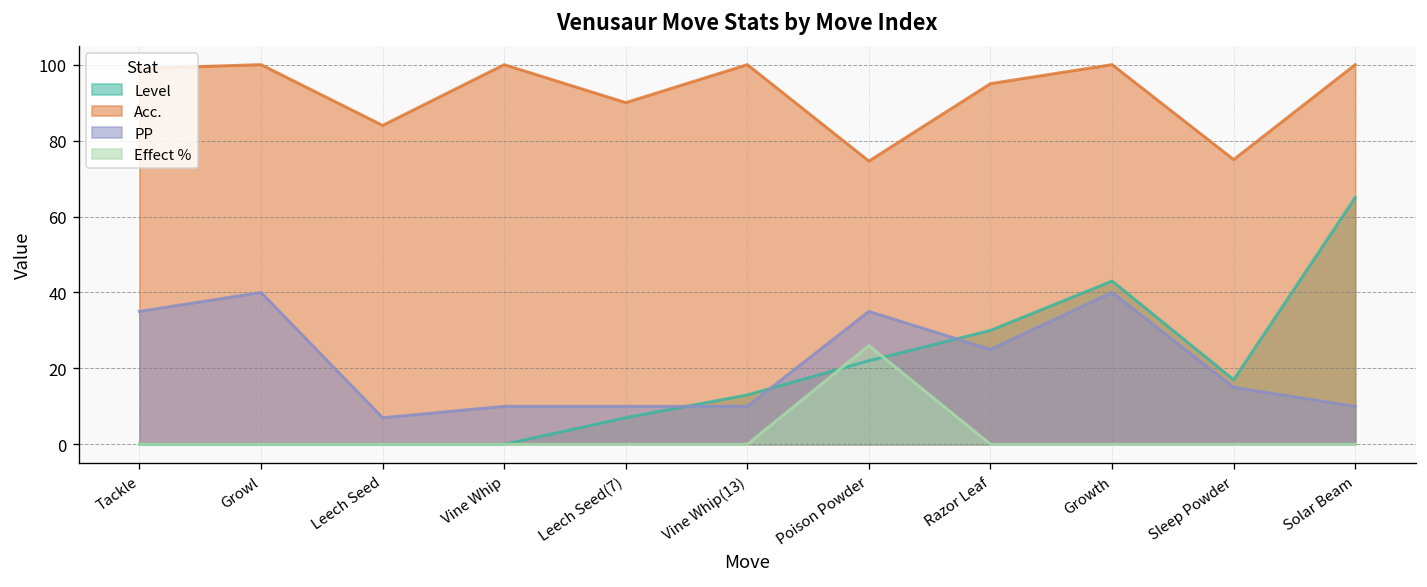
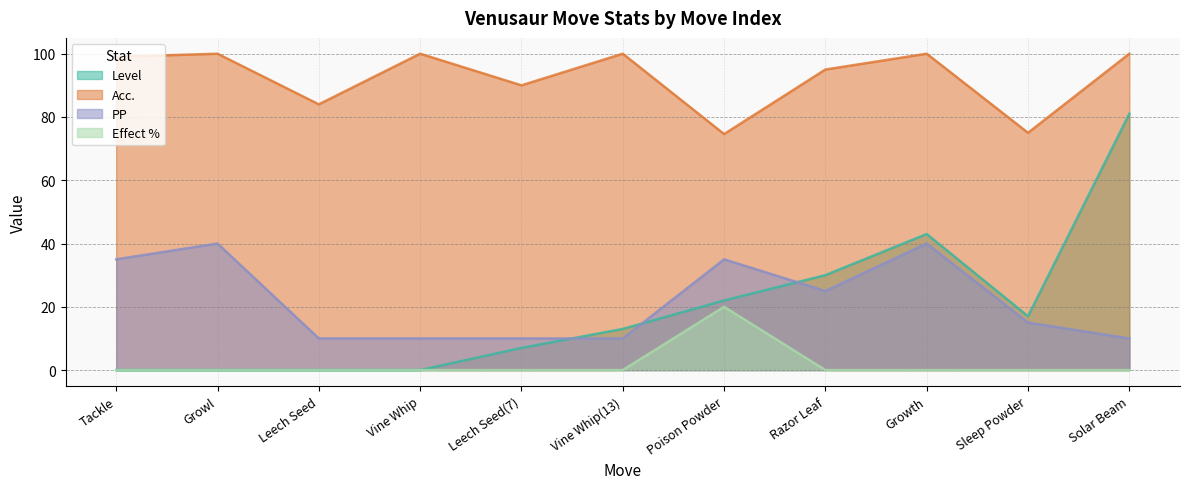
PP, Leech Seed: 7 -> 10
Effect %, Poison Powder: 26 -> 20
Level, Solar Beam: 65 -> 81
